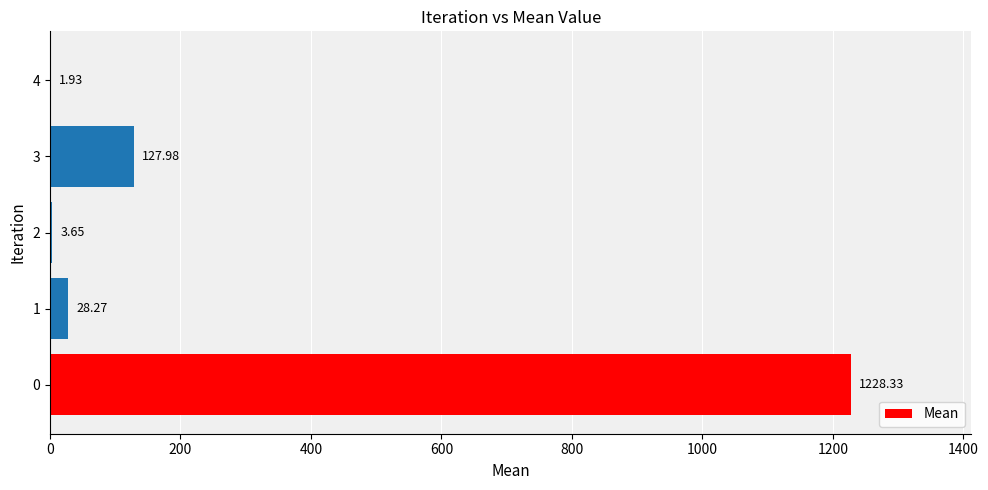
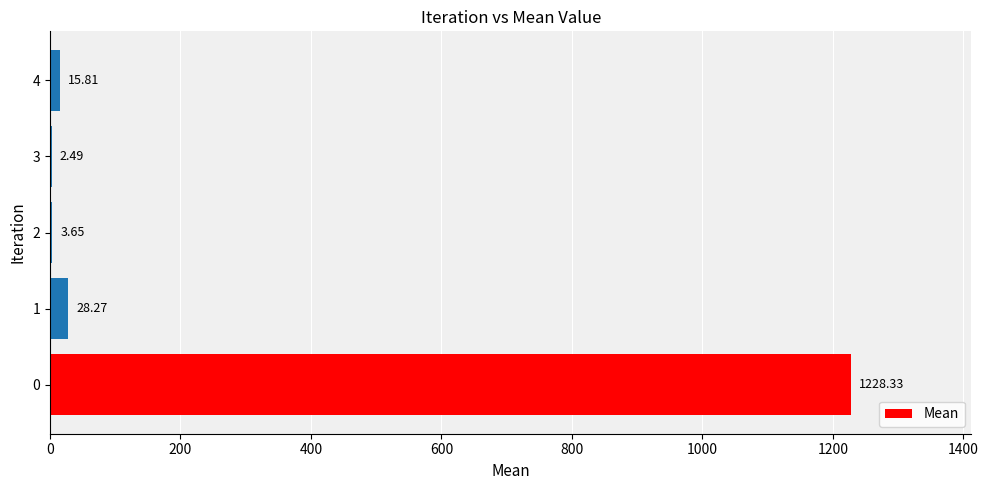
4: 1.93 -> 15.81
3: 127.98 -> 2.49
